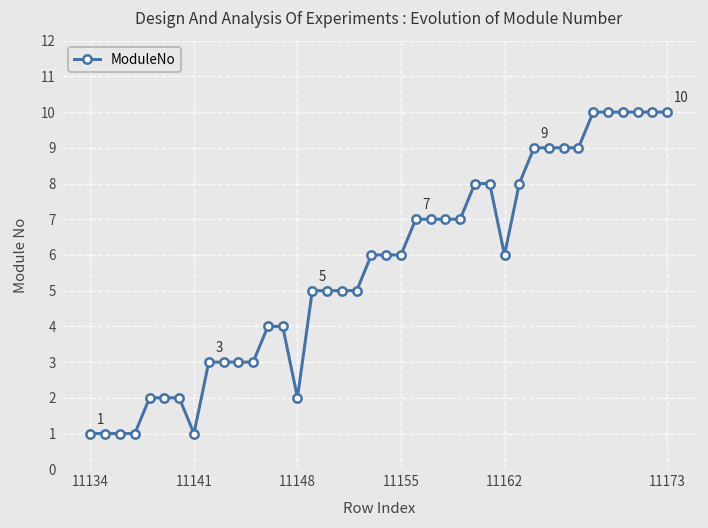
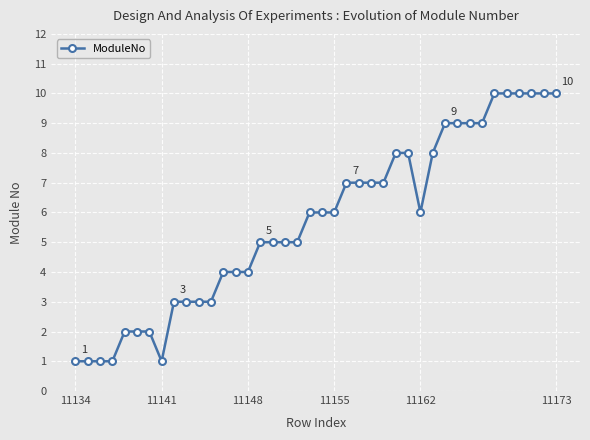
11148: 2 -> 4
